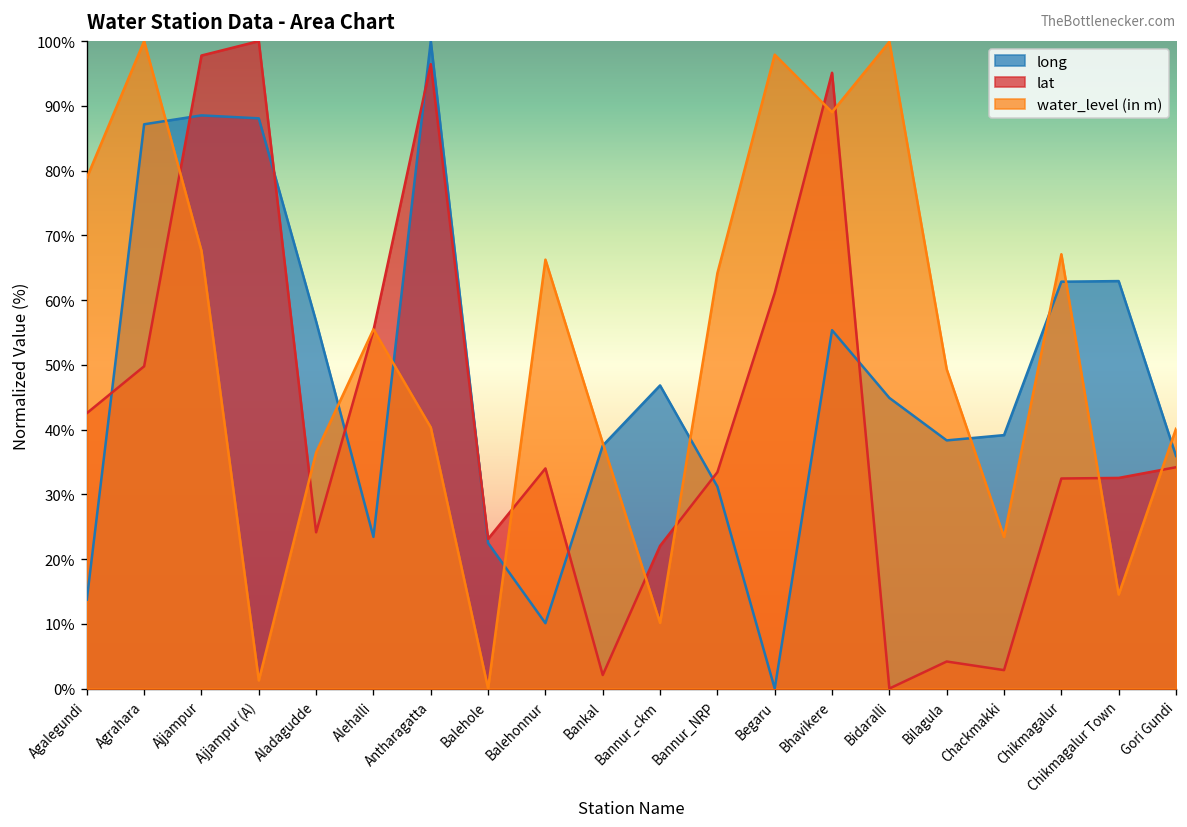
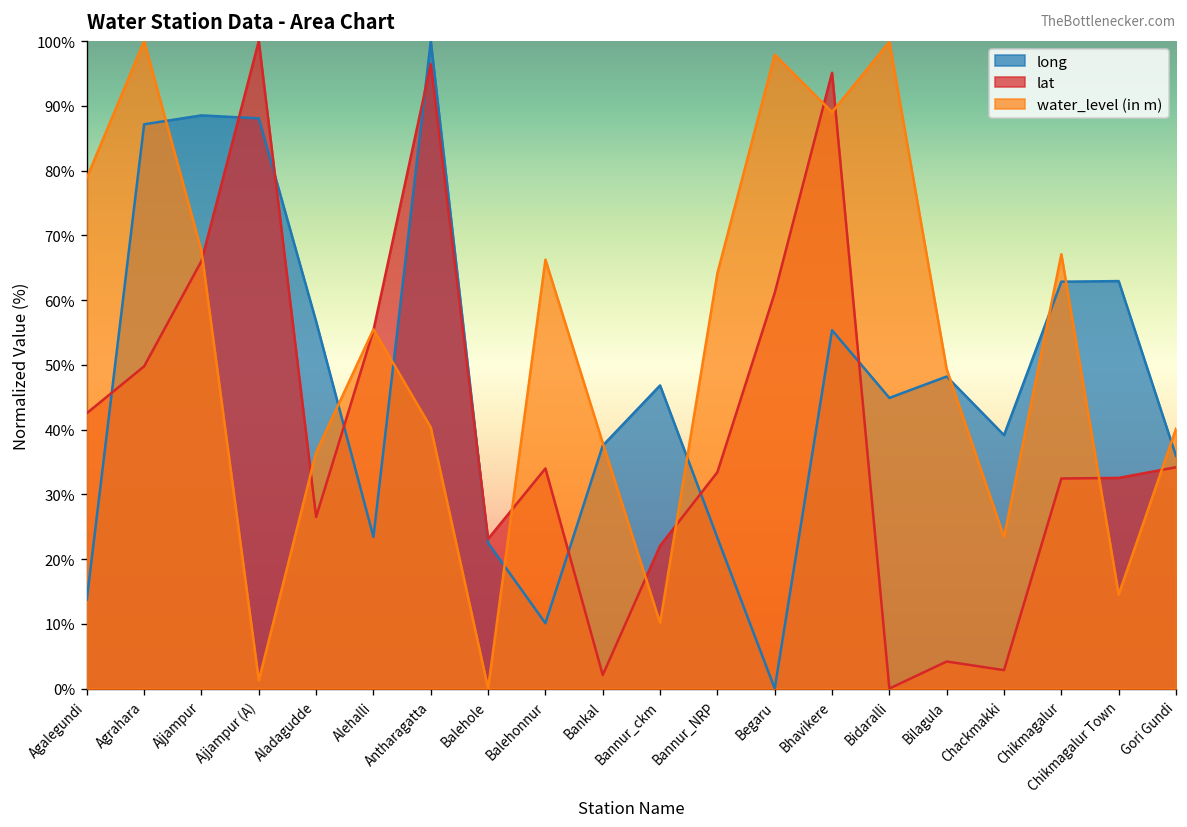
lat, Ajjampur: 98% -> 66%
lat, Aladagudde: 24% -> 27%
long, Bannur_NRP: 31% -> 23%
long, Bilagula: 38% -> 48%
